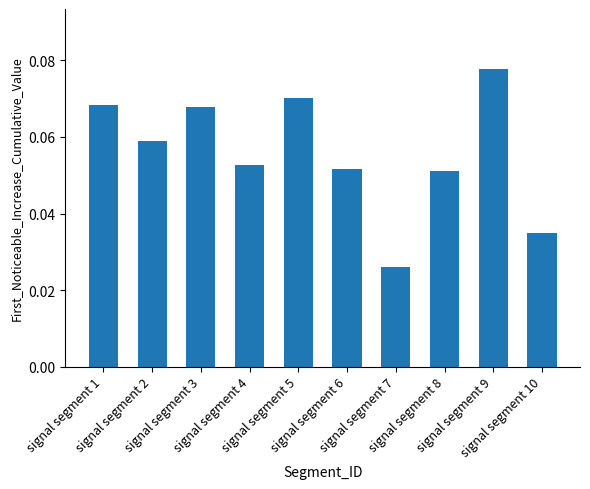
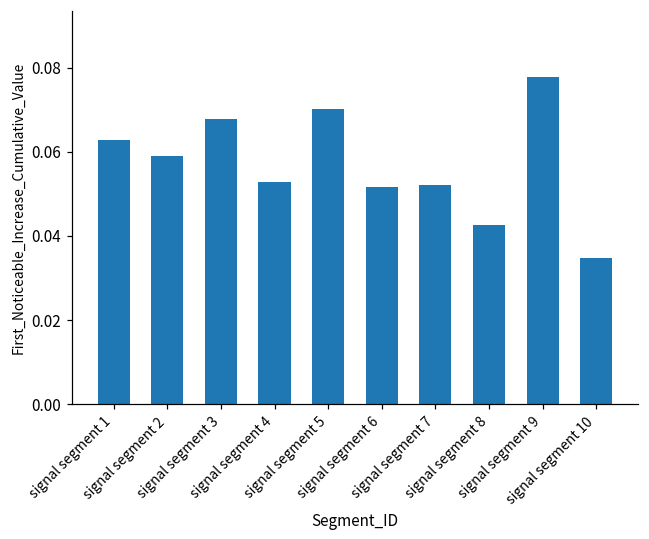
signal segment 1: 0.068 -> 0.063
signal segment 7: 0.026 -> 0.052
signal segment 8: 0.051 -> 0.043
